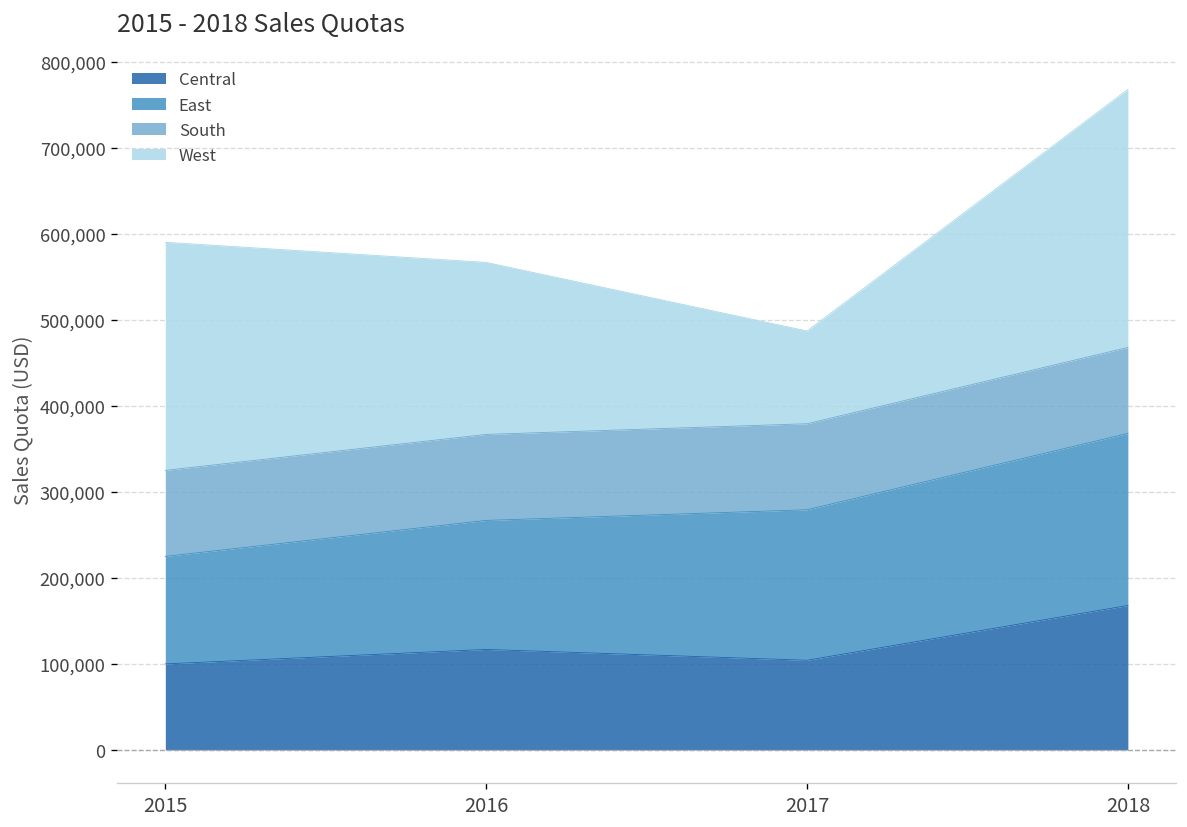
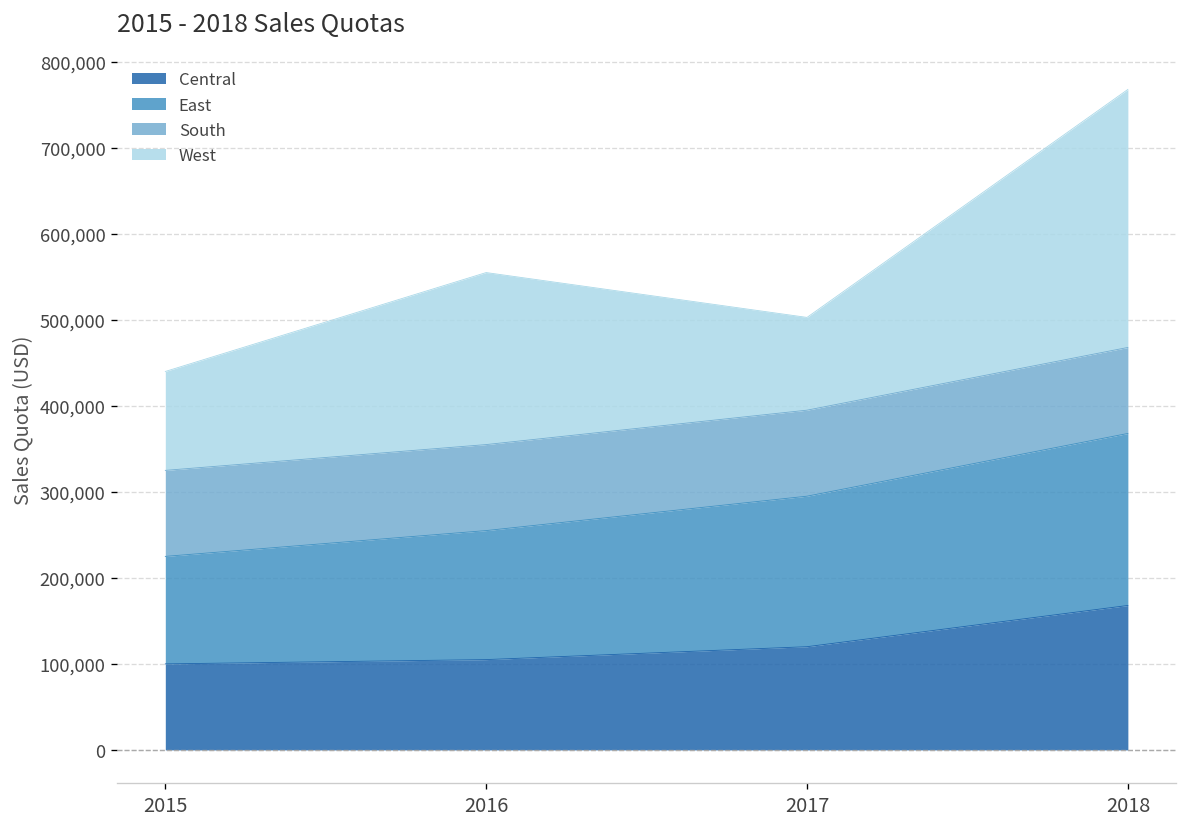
West, 2015: 270,000 -> 120,000
Central, 2016: 120,000 -> 110,000
Central, 2017: 100,000 -> 120,000
